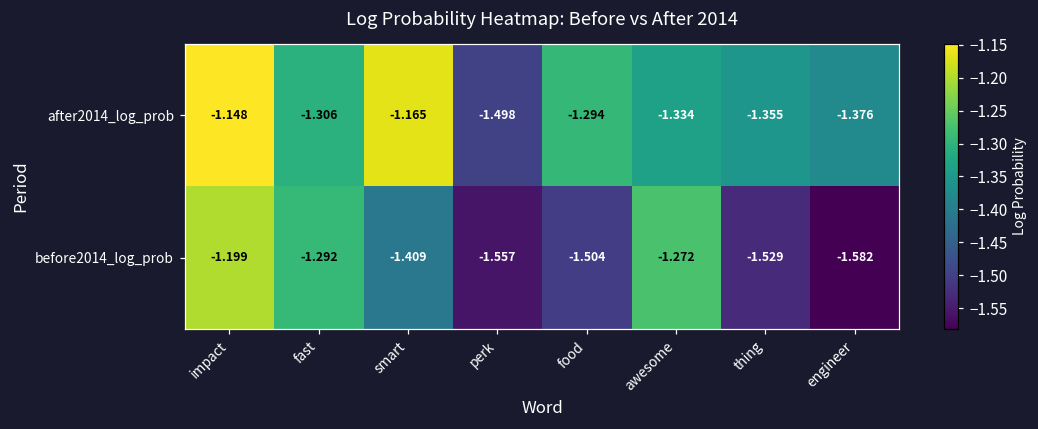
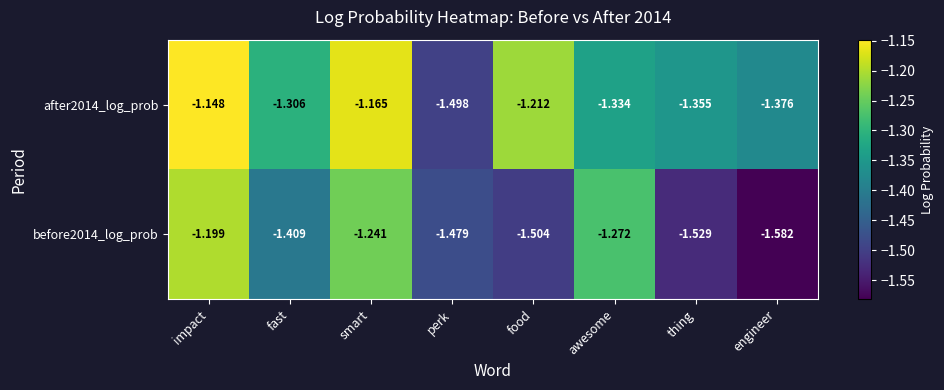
after2014_log_prob, food: -1.294 -> -1.212
before2014_log_prob, fast: -1.292 -> -1.409
before2014_log_prob, smart: -1.409 -> -1.241
before2014_log_prob, perk: -1.557 -> -1.479
